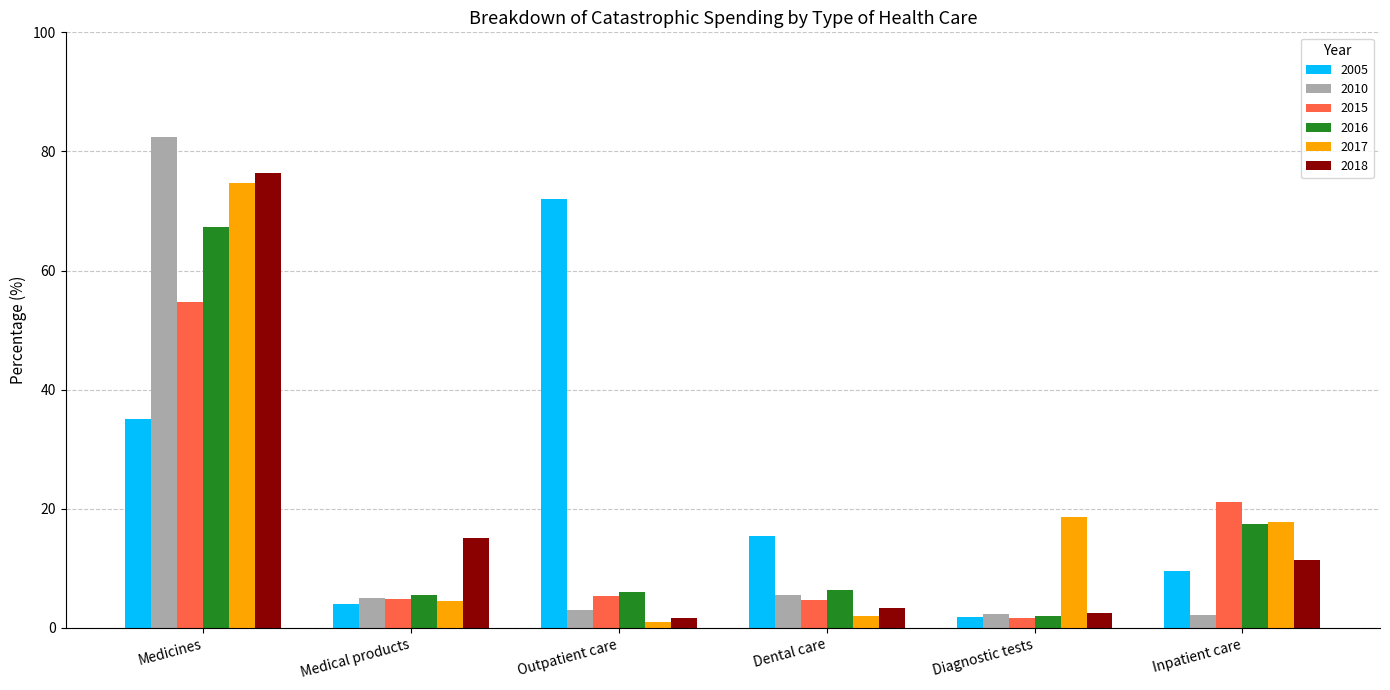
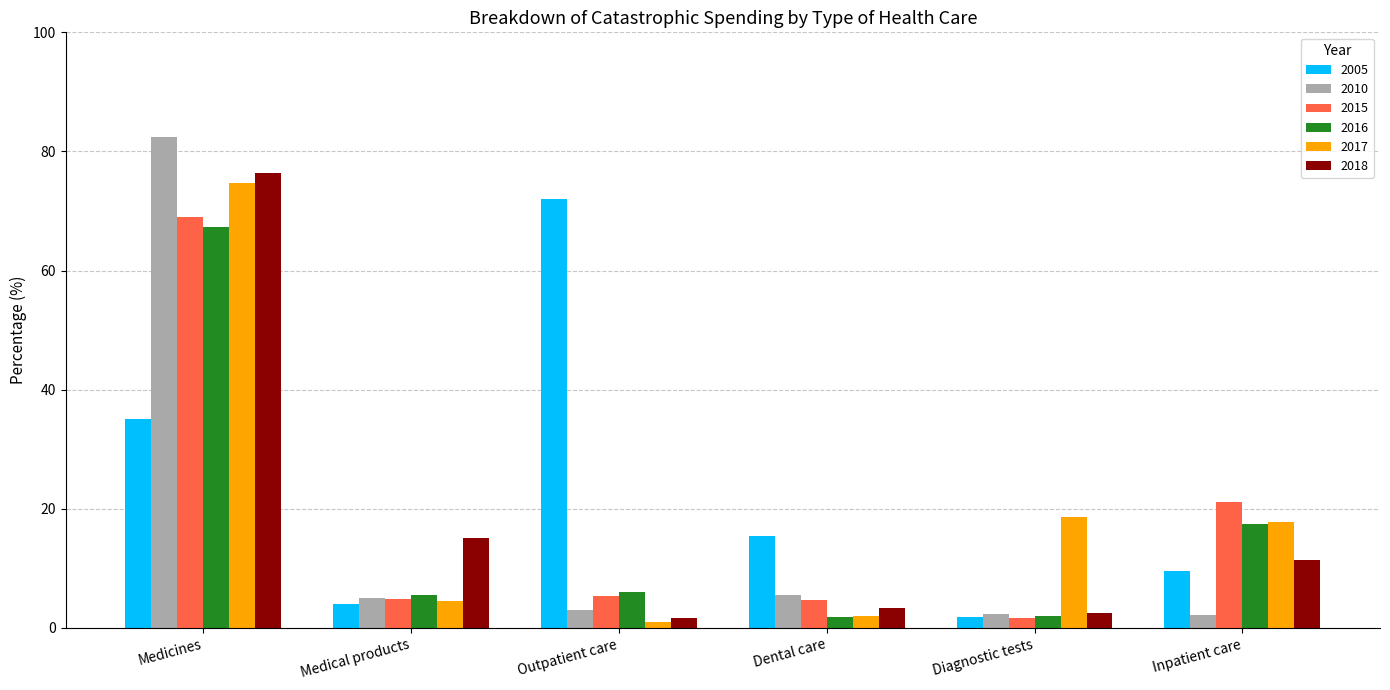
2015, Medicines: 55 -> 69
2016, Dental care: 6 -> 2
